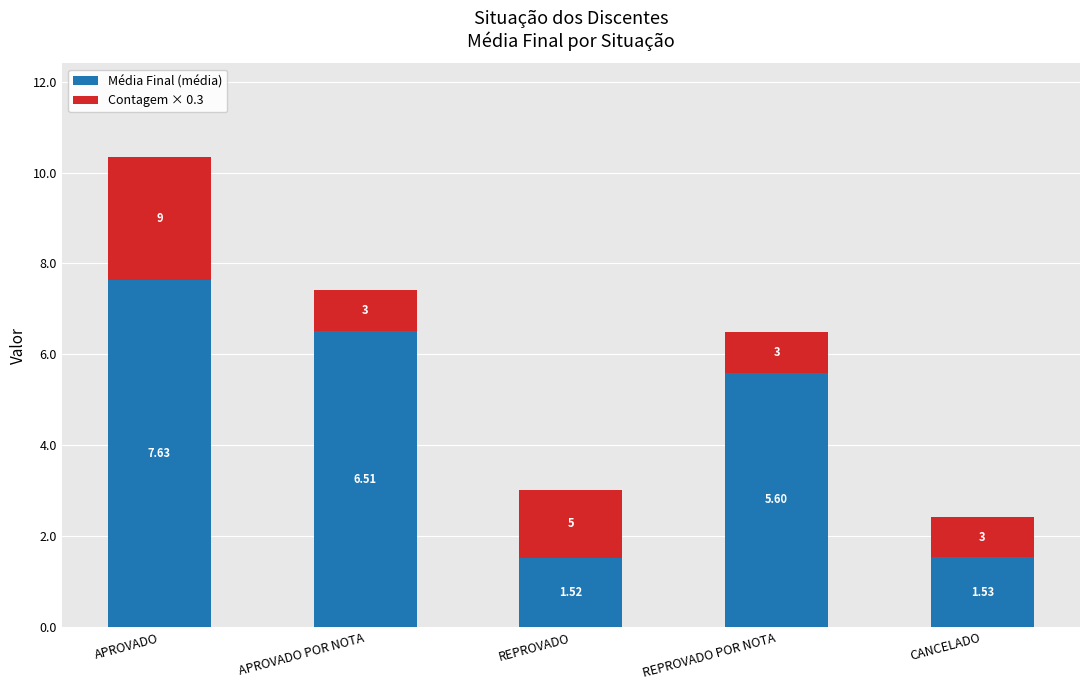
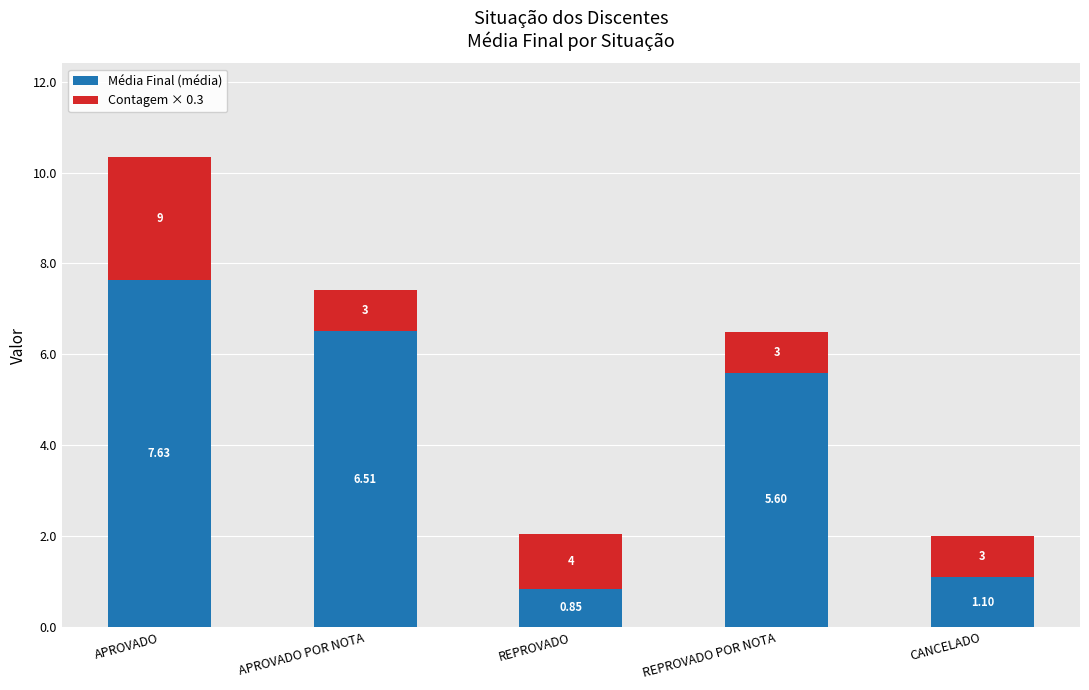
Média Final (média), REPROVADO: 1.52 -> 0.85
Contagem × 0.3, REPROVADO: 5 -> 4
Média Final (média), CANCELADO: 1.53 -> 1.10
